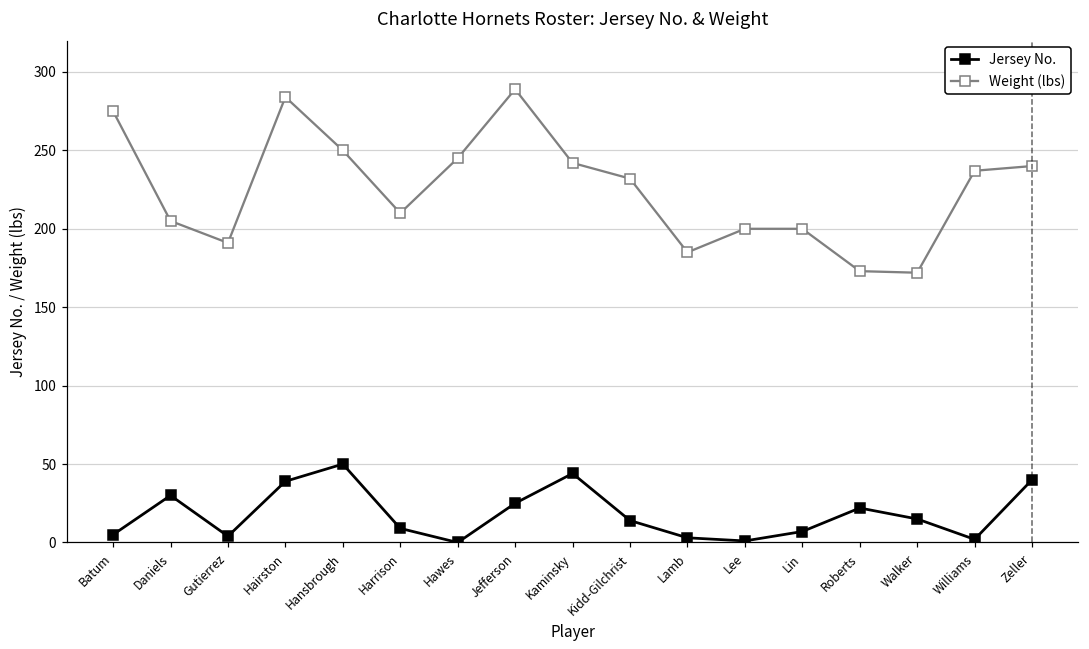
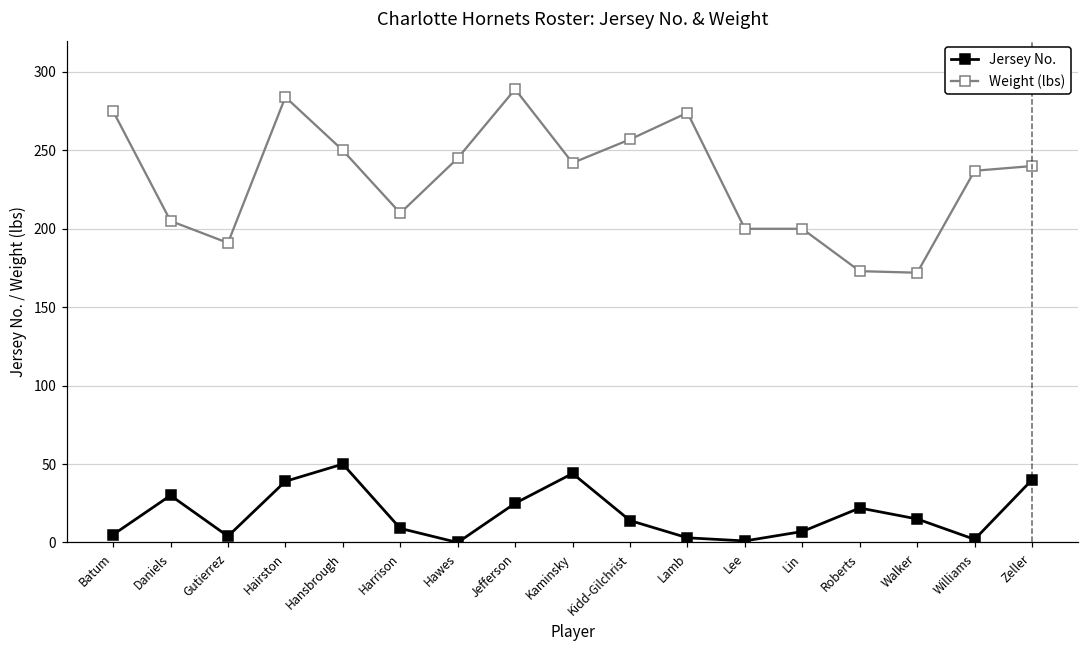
Weight (lbs), Kidd-Gilchrist: 232 -> 257
Weight (lbs), Lamb: 185 -> 274
